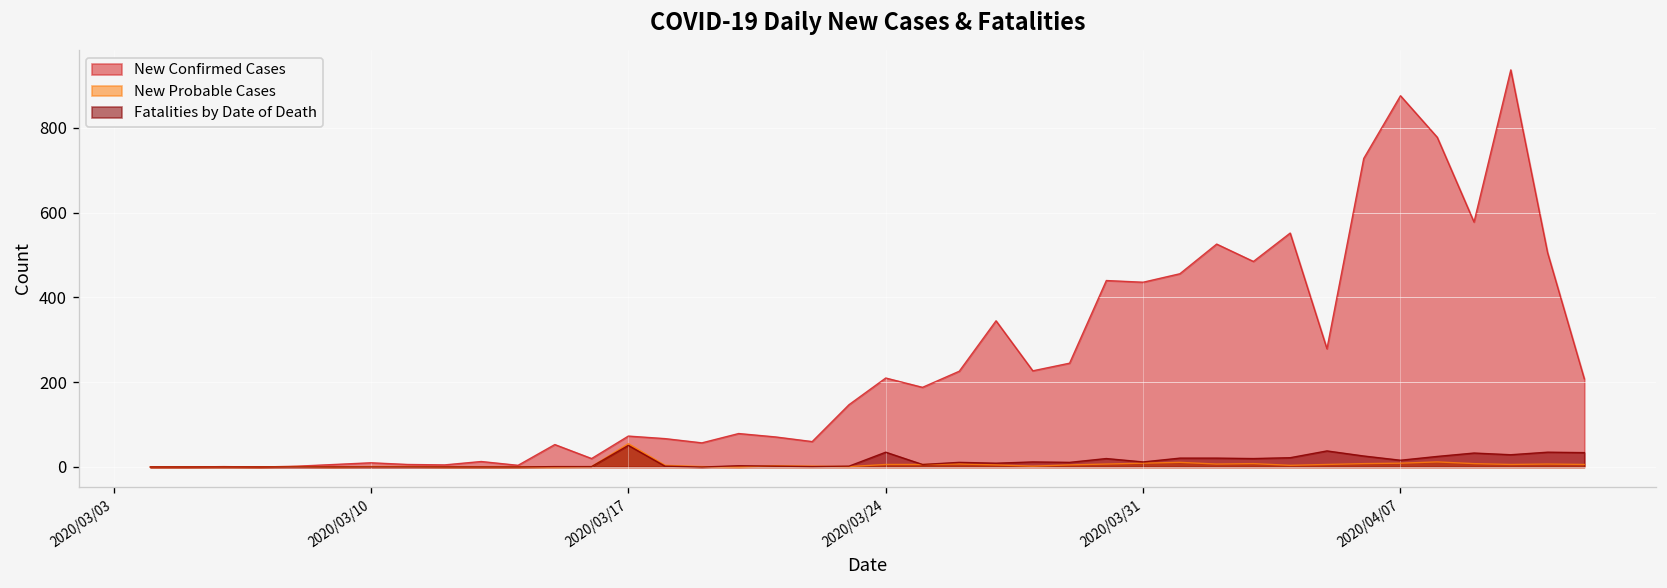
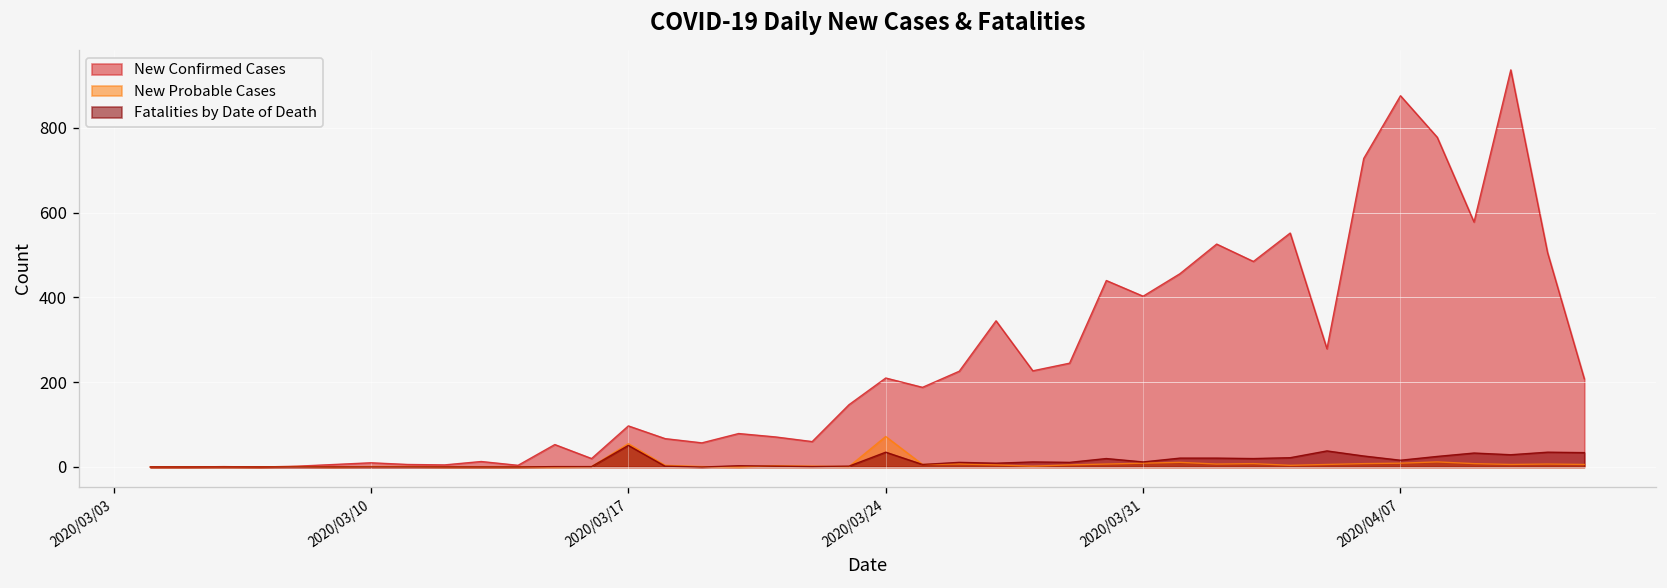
New Confirmed Cases, 2020/03/17: 70 -> 100
New Probable Cases, 2020/03/24: 10 -> 70
New Confirmed Cases, 2020/03/31: 440 -> 400
